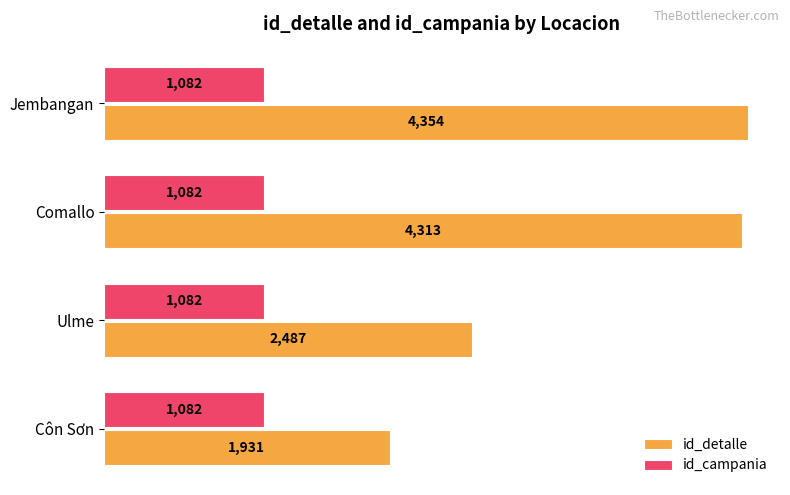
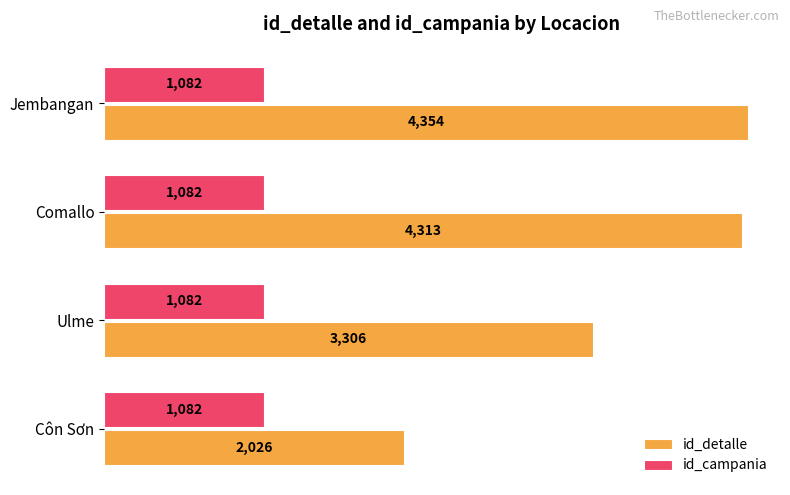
id_detalle, Ulme: 2,487 -> 3,306
id_detalle, Côn Sơn: 1,931 -> 2,026
